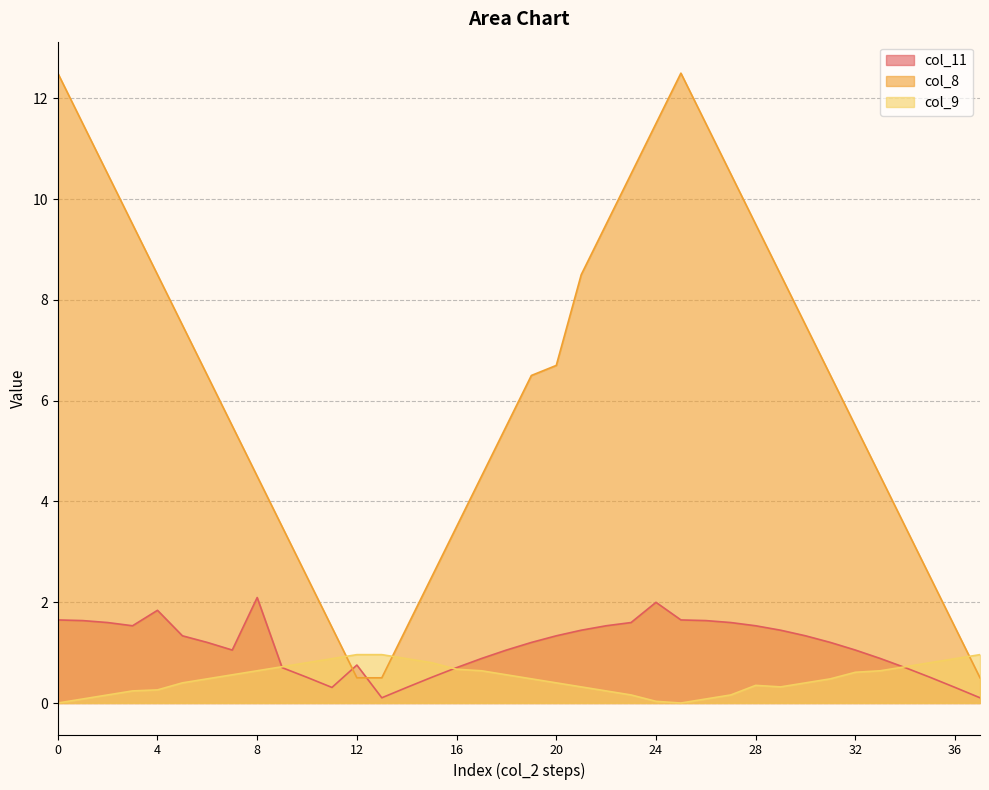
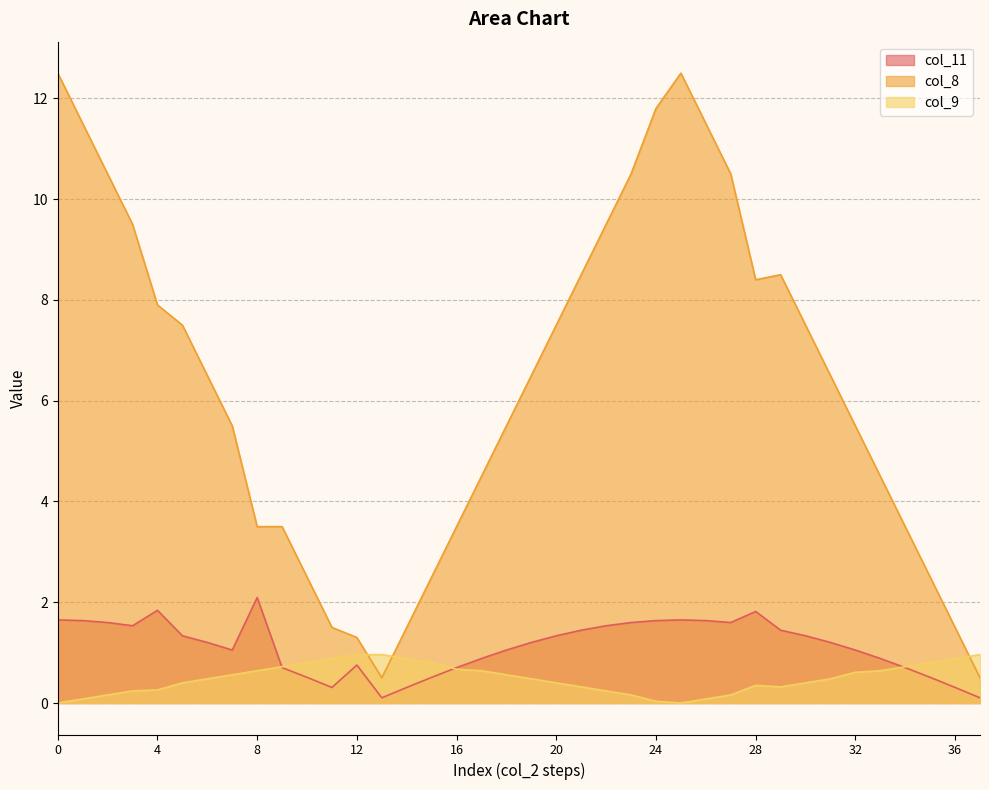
col_8, 4: 8.5 -> 7.9
col_8, 8: 4.5 -> 3.5
col_8, 12: 0.5 -> 1.3
col_8, 20: 6.7 -> 7.5
col_11, 24: 2.0 -> 1.6
col_8, 24: 11.5 -> 11.8
col_11, 28: 1.5 -> 1.8
col_8, 28: 9.5 -> 8.4
